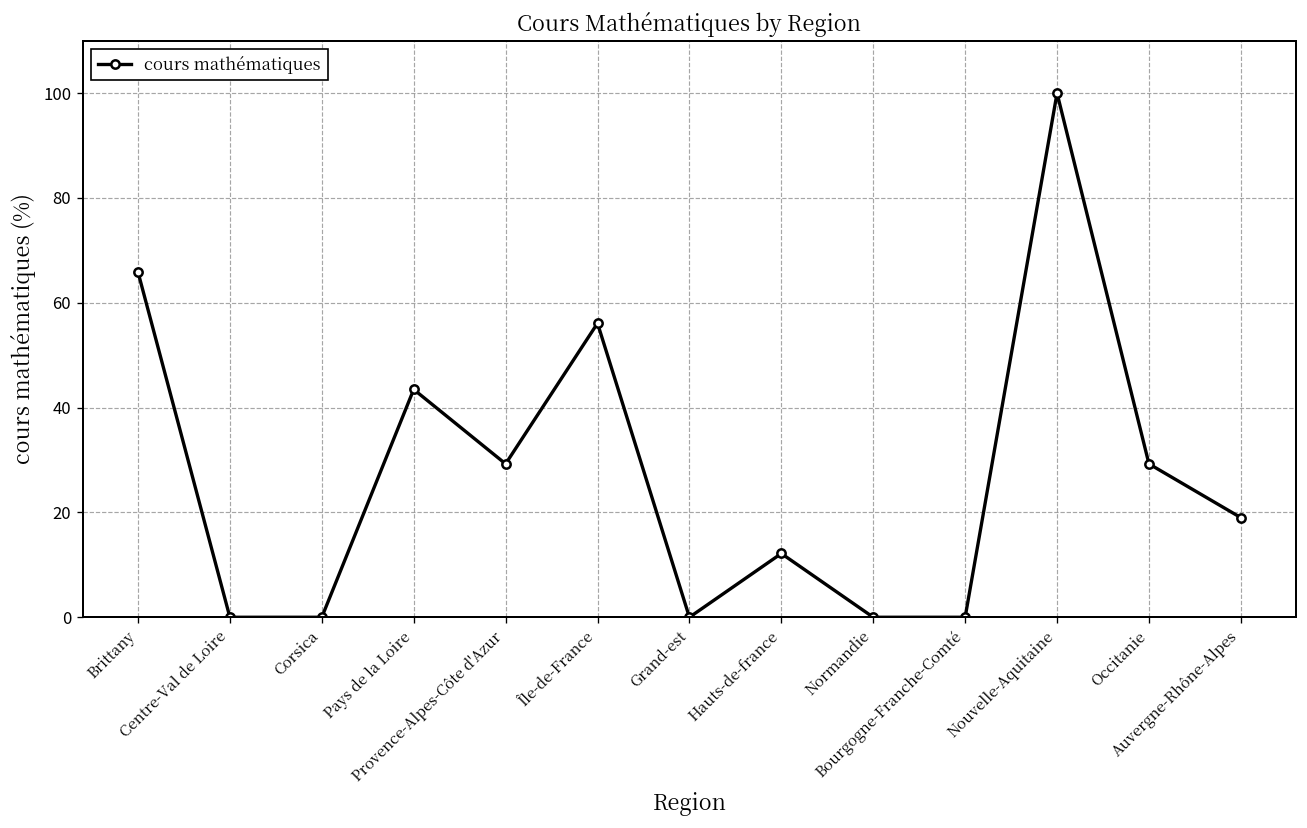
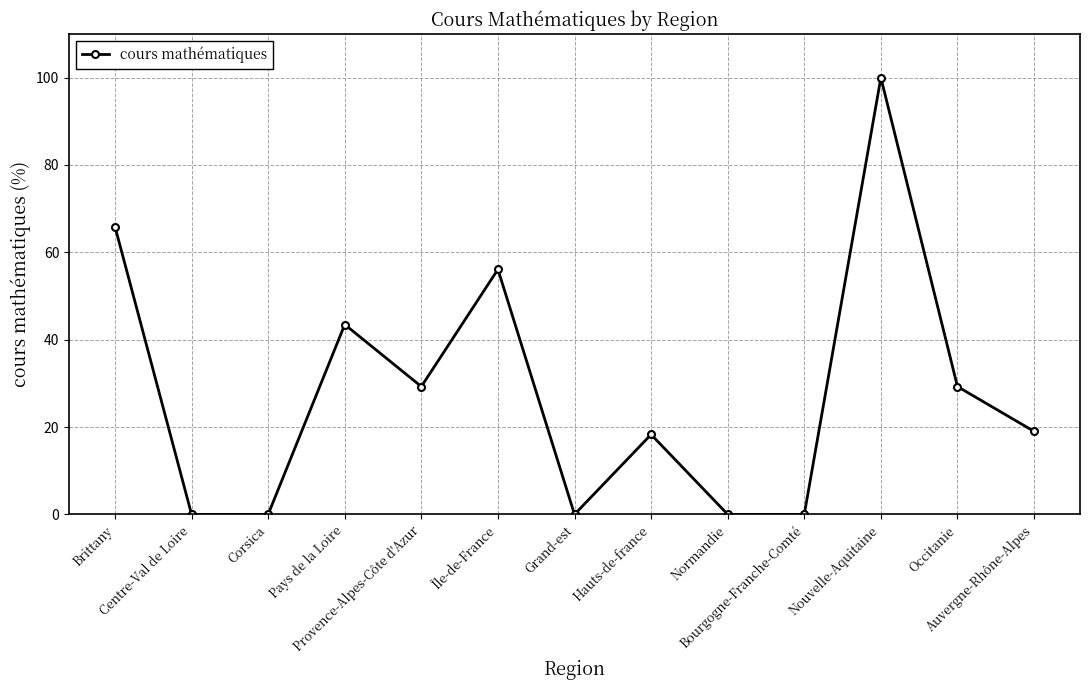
Hauts-de-france: 12 -> 18
